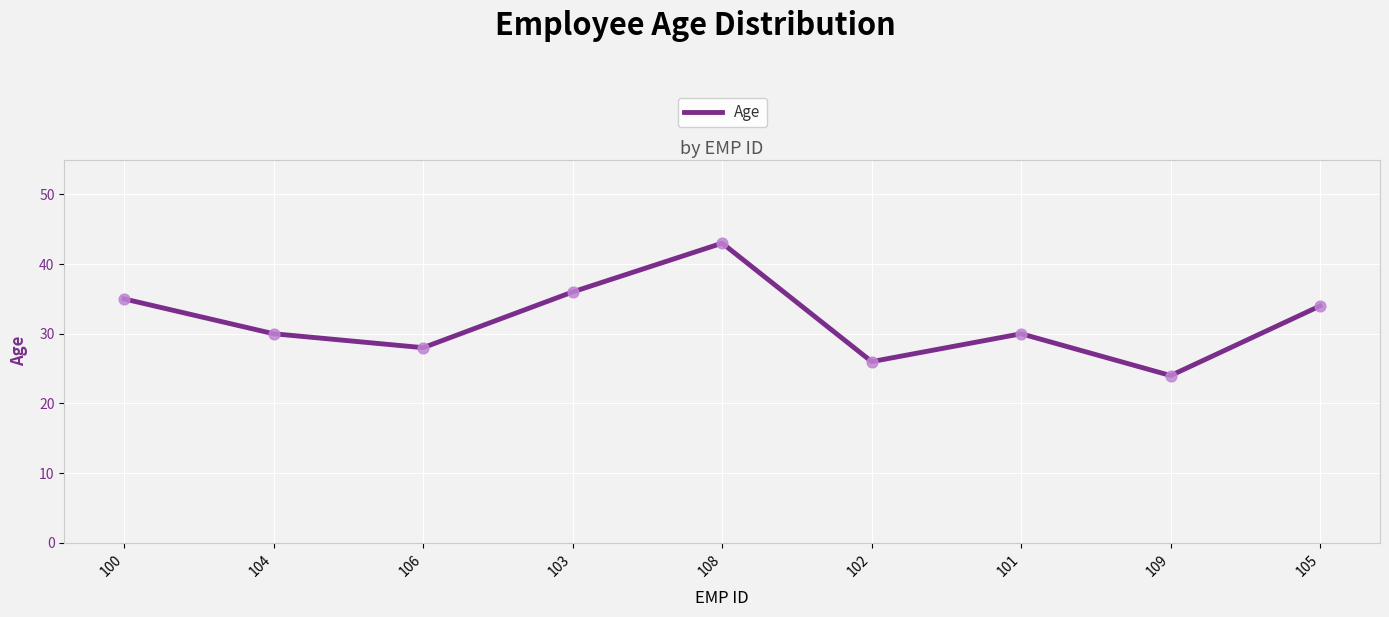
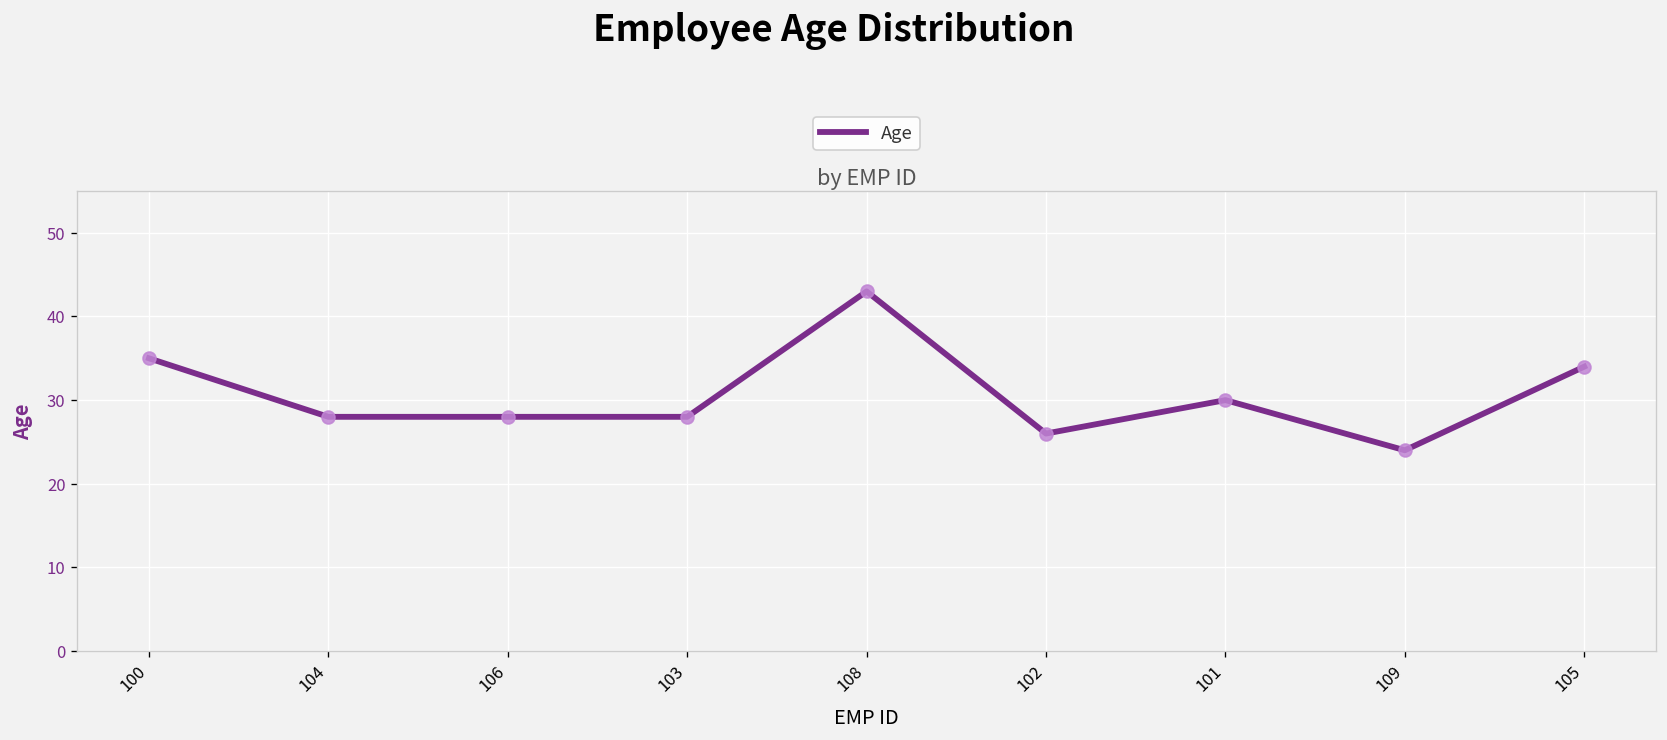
104: 30 -> 28
103: 36 -> 28
